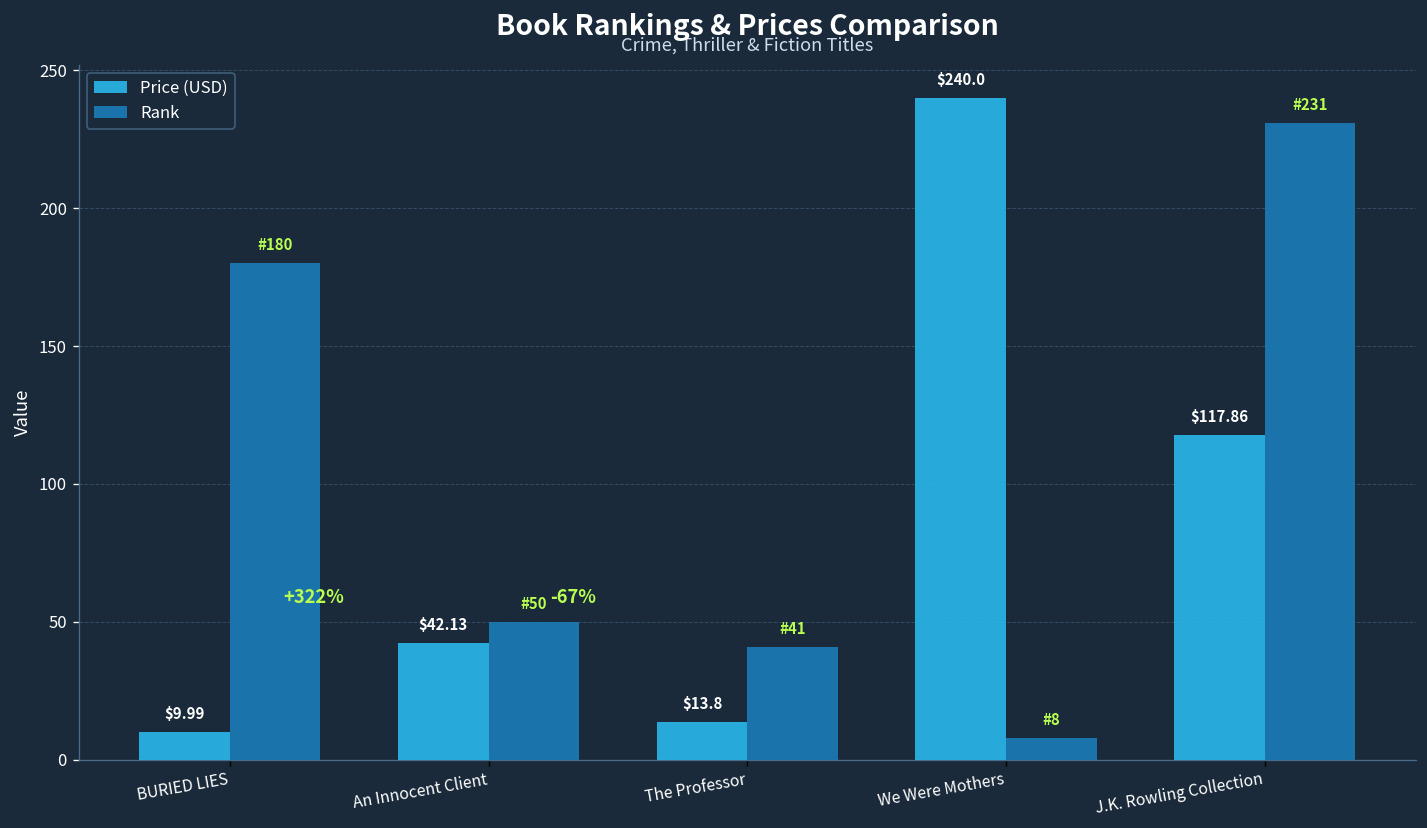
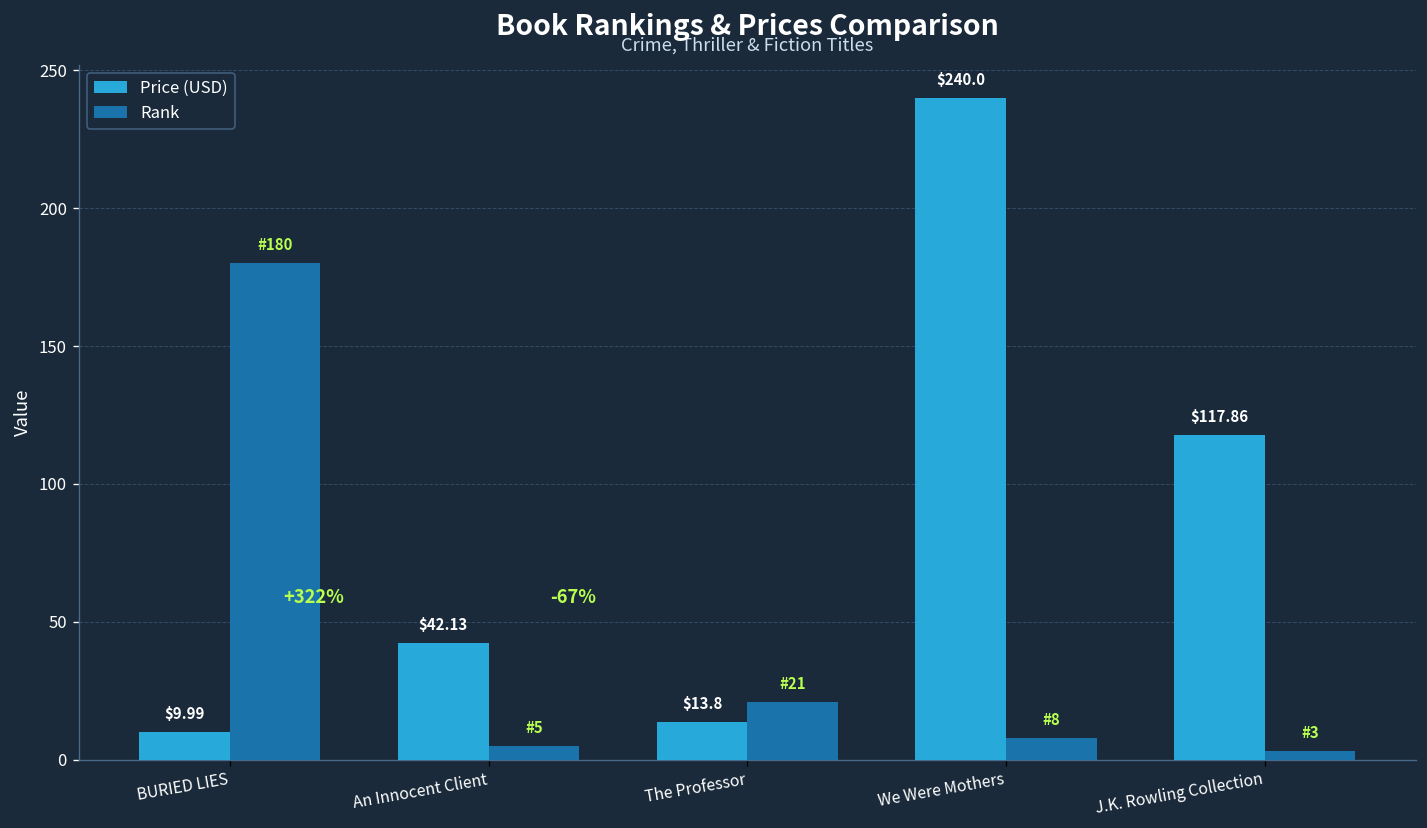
Rank, An Innocent Client: 50 -> 5
Rank, The Professor: 41 -> 21
Rank, J.K. Rowling Collection: 231 -> 3
